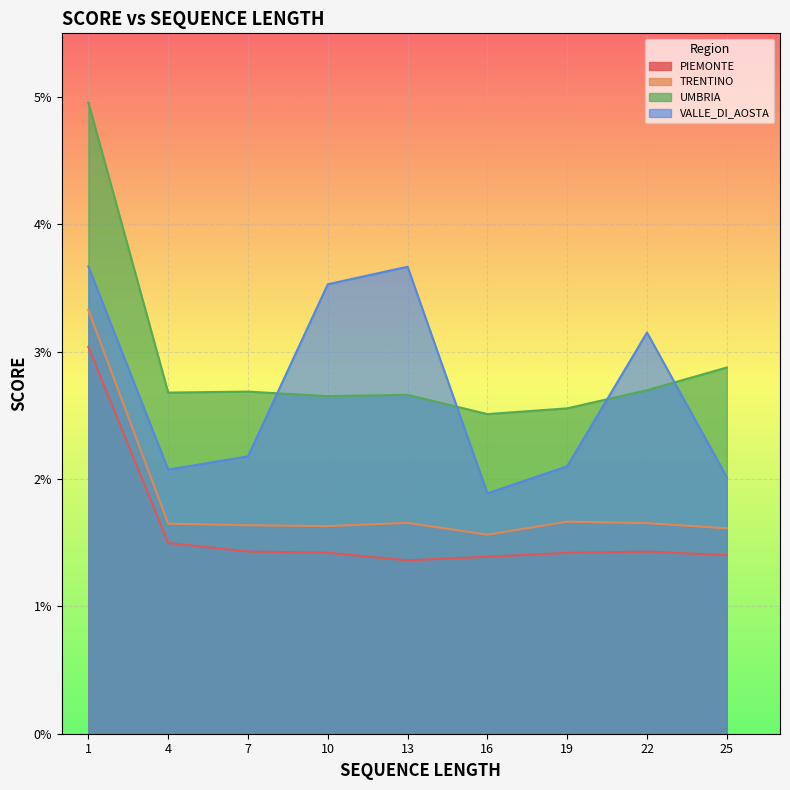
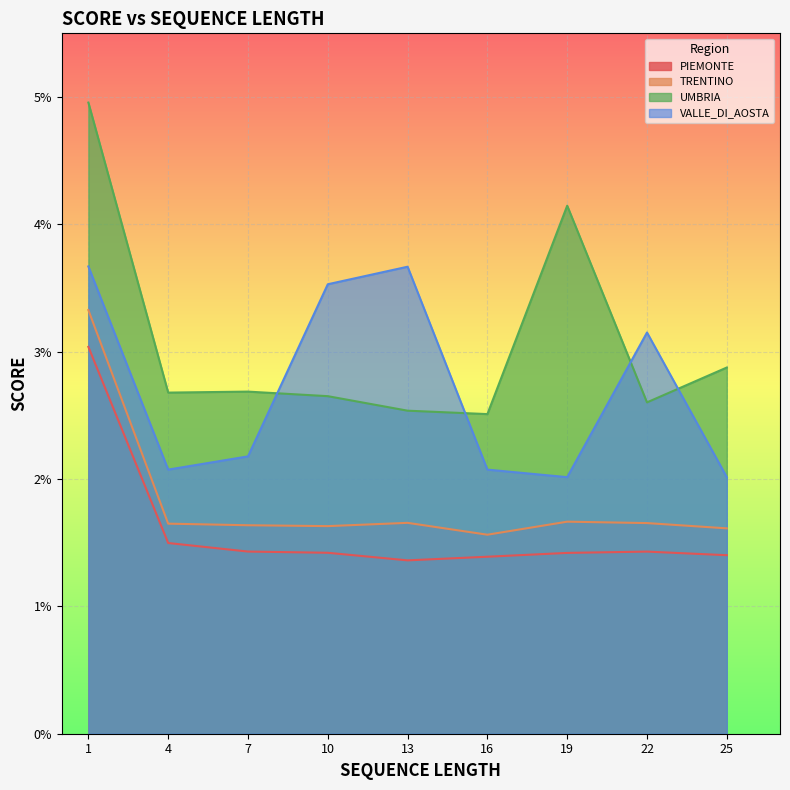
UMBRIA, 13: 2.66% -> 2.54%
VALLE_DI_AOSTA, 16: 1.89% -> 2.07%
UMBRIA, 19: 2.56% -> 4.15%
VALLE_DI_AOSTA, 19: 2.10% -> 2.01%
UMBRIA, 22: 2.70% -> 2.60%
